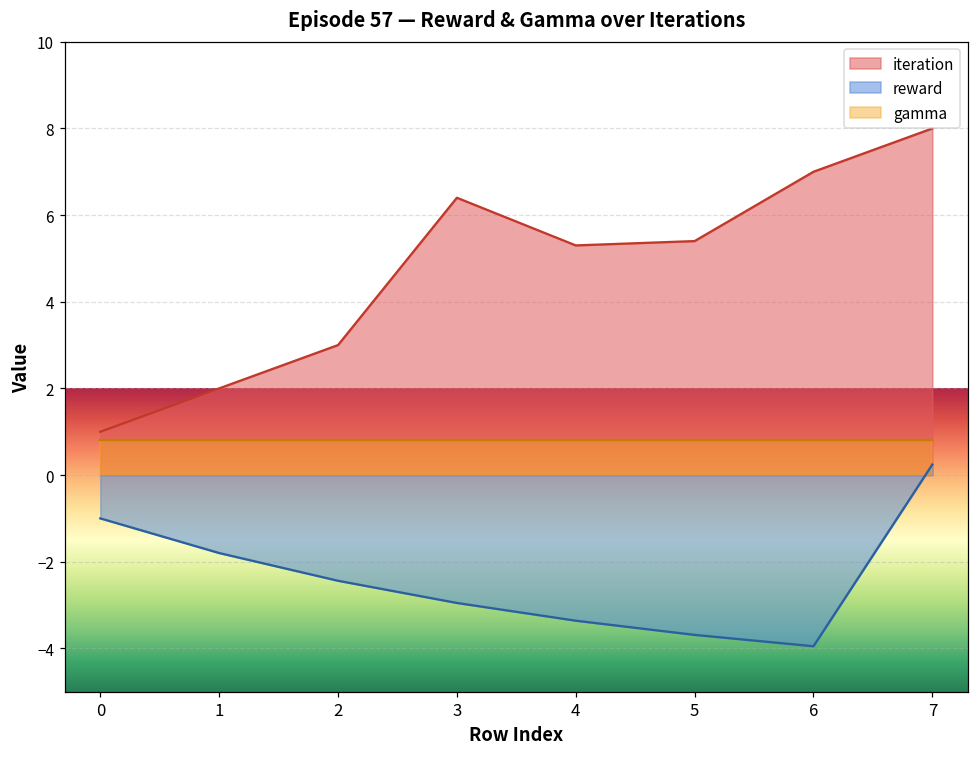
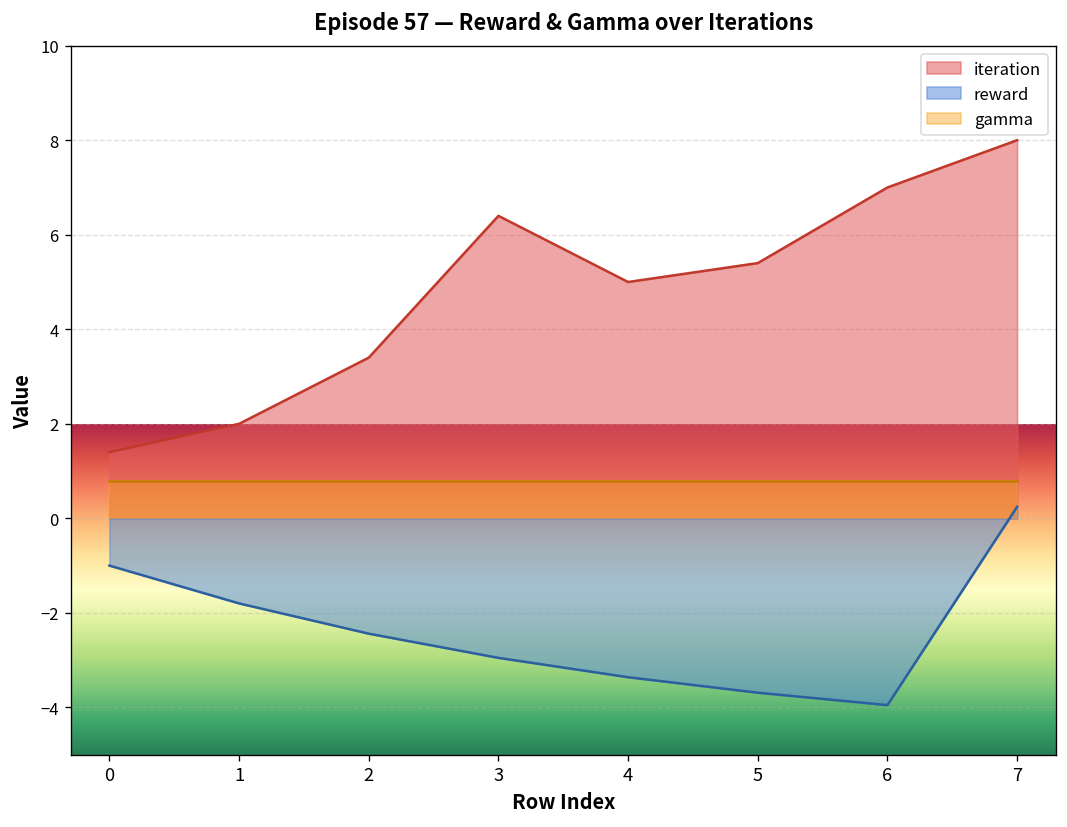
iteration, 0: 1.0 -> 1.4
iteration, 2: 3.0 -> 3.4
iteration, 4: 5.3 -> 5.0
